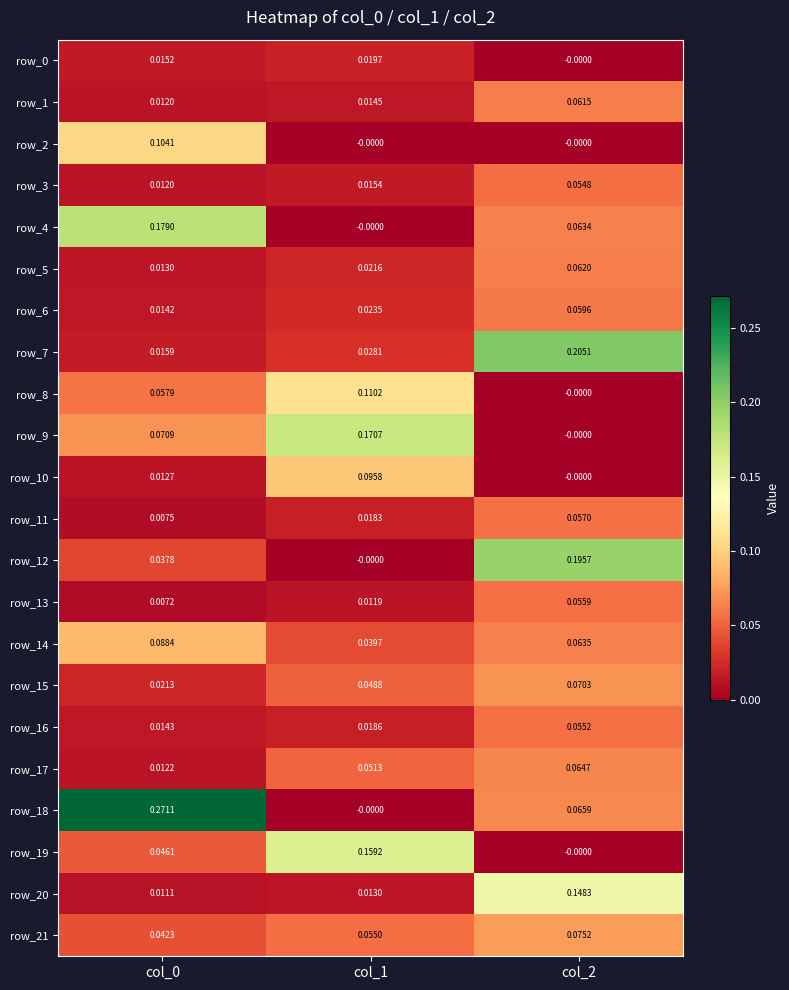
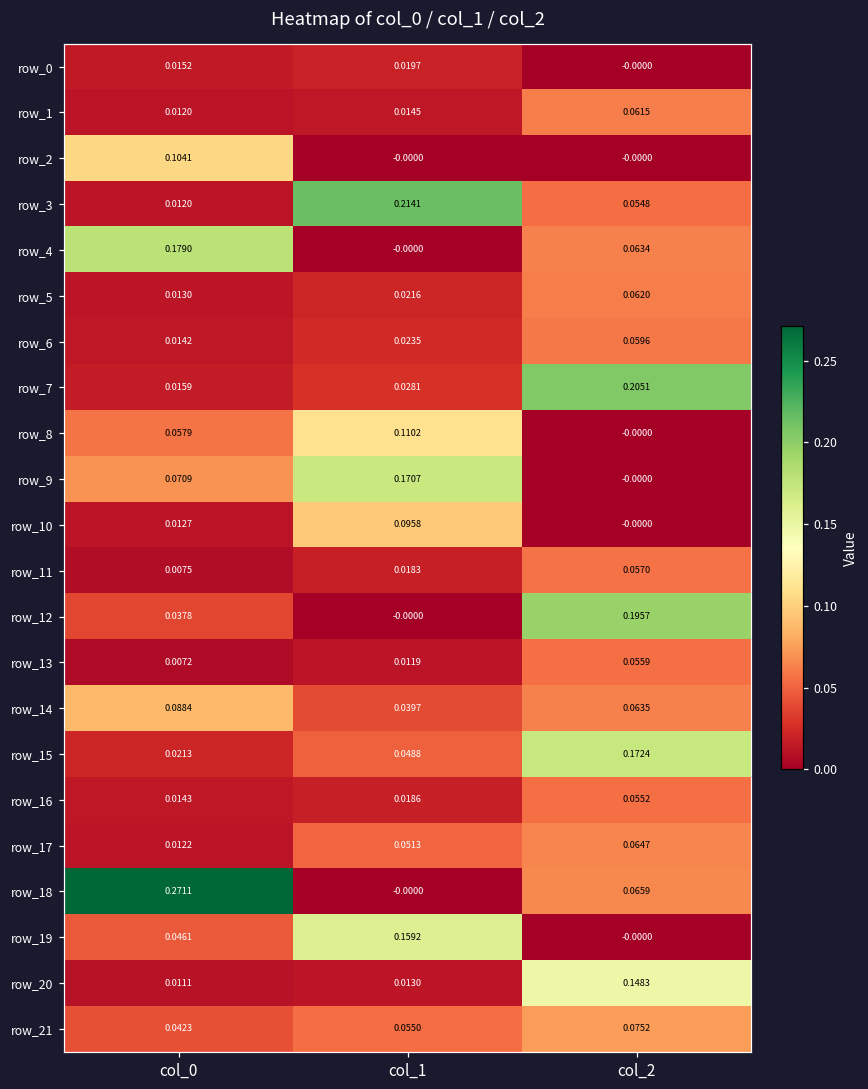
row_3, col_1: 0.0154 -> 0.2141
row_15, col_2: 0.0703 -> 0.1724
